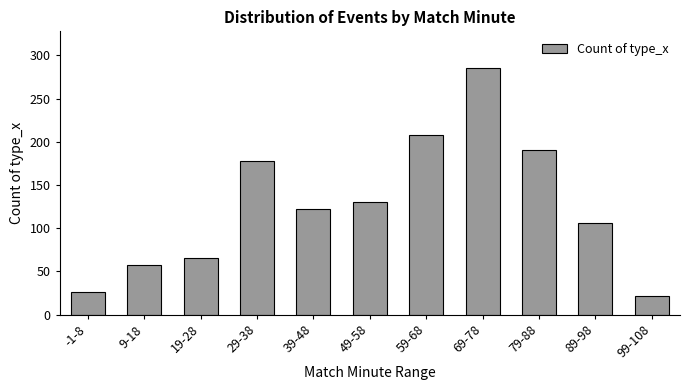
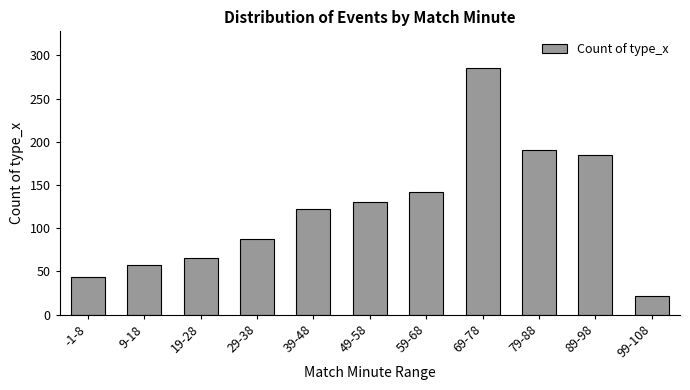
-1-8: 30 -> 40
29-38: 180 -> 90
59-68: 210 -> 140
89-98: 110 -> 190
